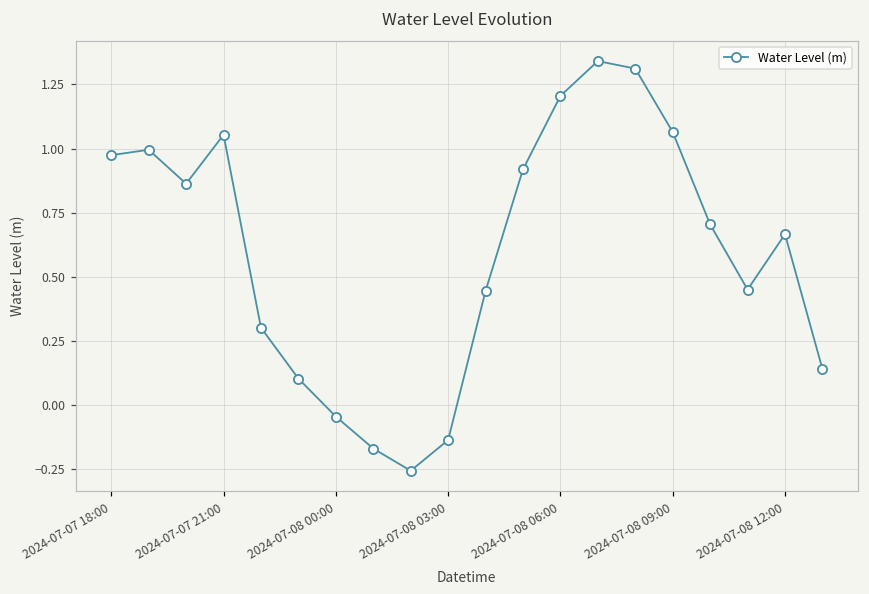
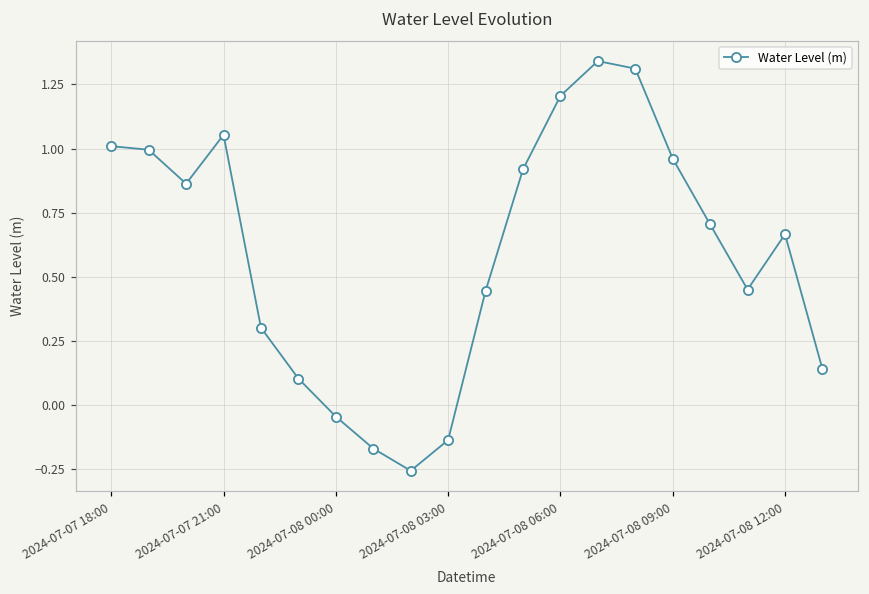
2024-07-07 18:00: 0.97 -> 1.01
2024-07-08 09:00: 1.06 -> 0.96
